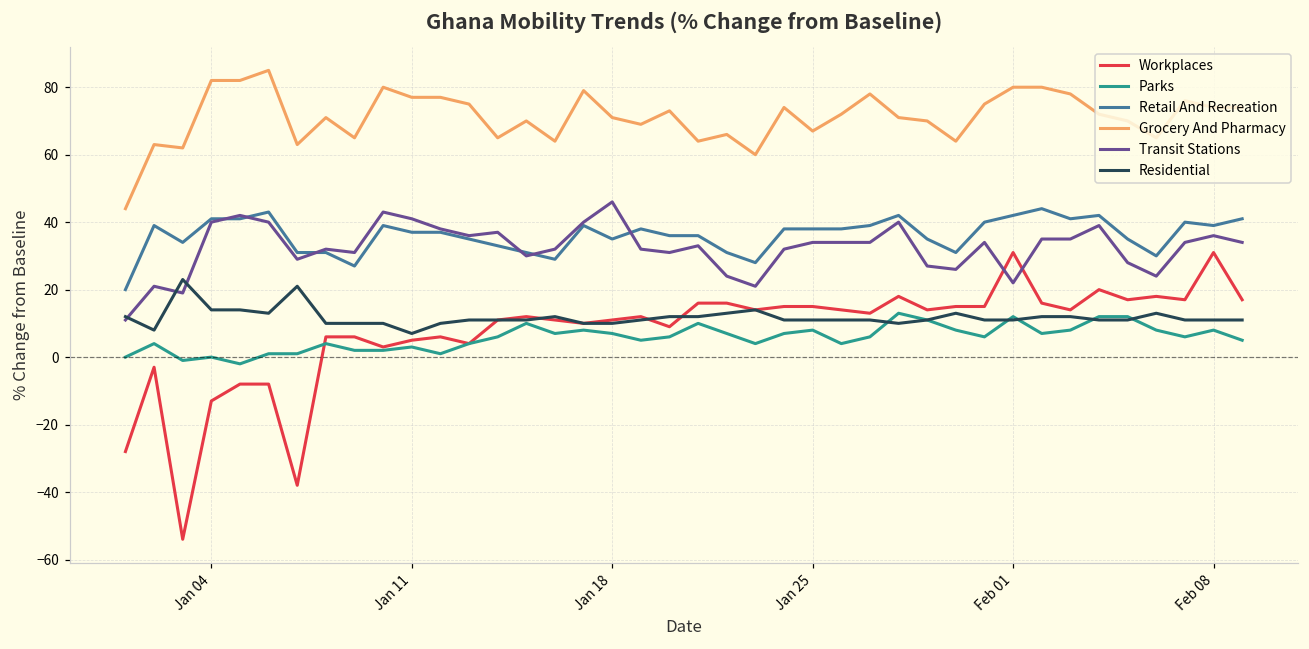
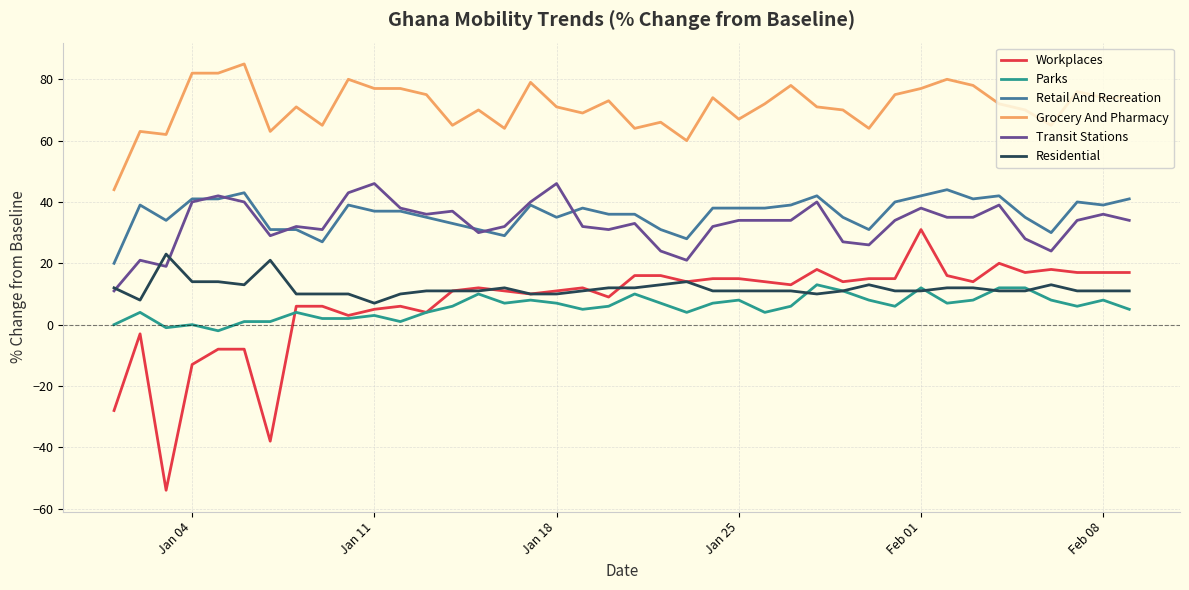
Transit Stations, Jan 11: 41 -> 46
Grocery And Pharmacy, Feb 01: 80 -> 77
Transit Stations, Feb 01: 22 -> 38
Workplaces, Feb 08: 31 -> 17
